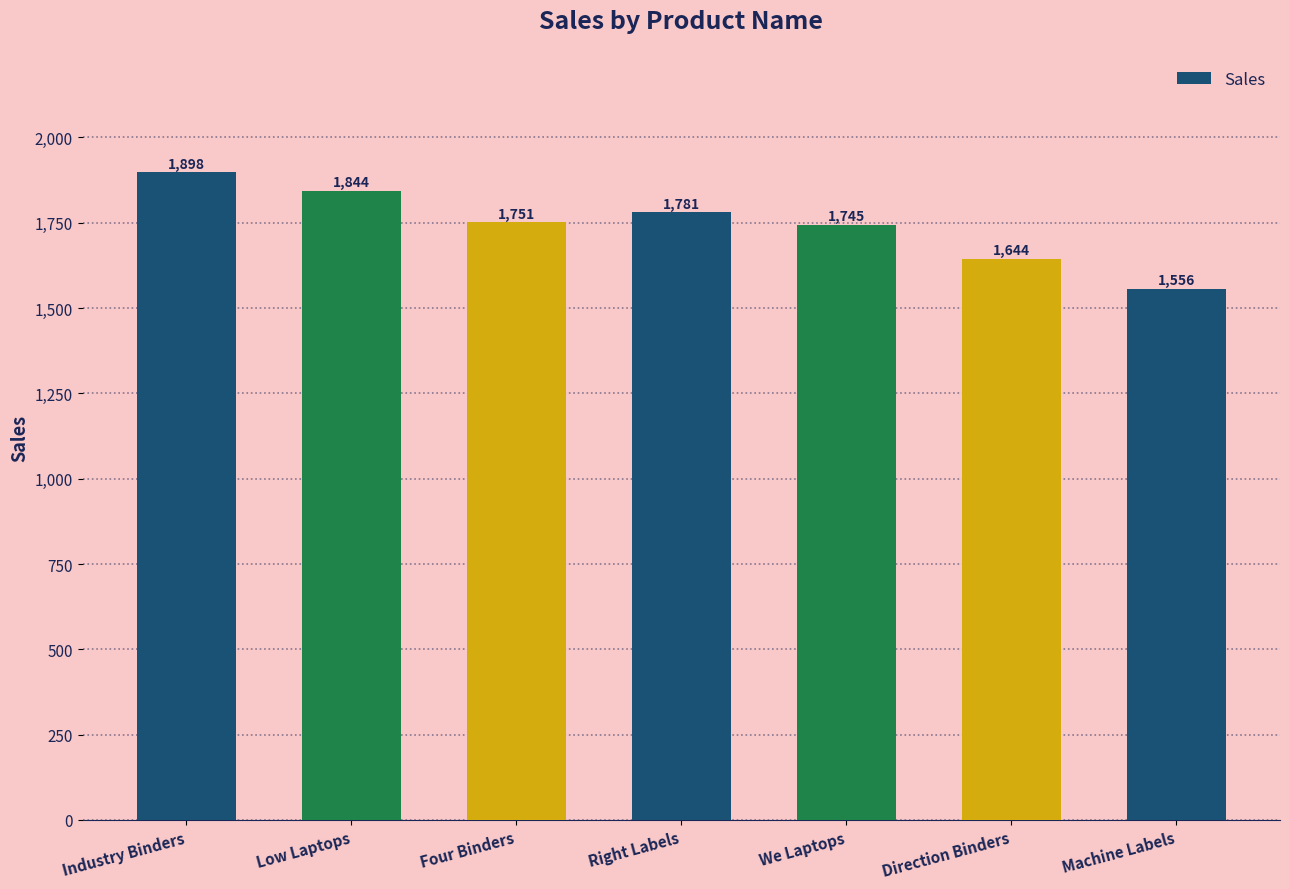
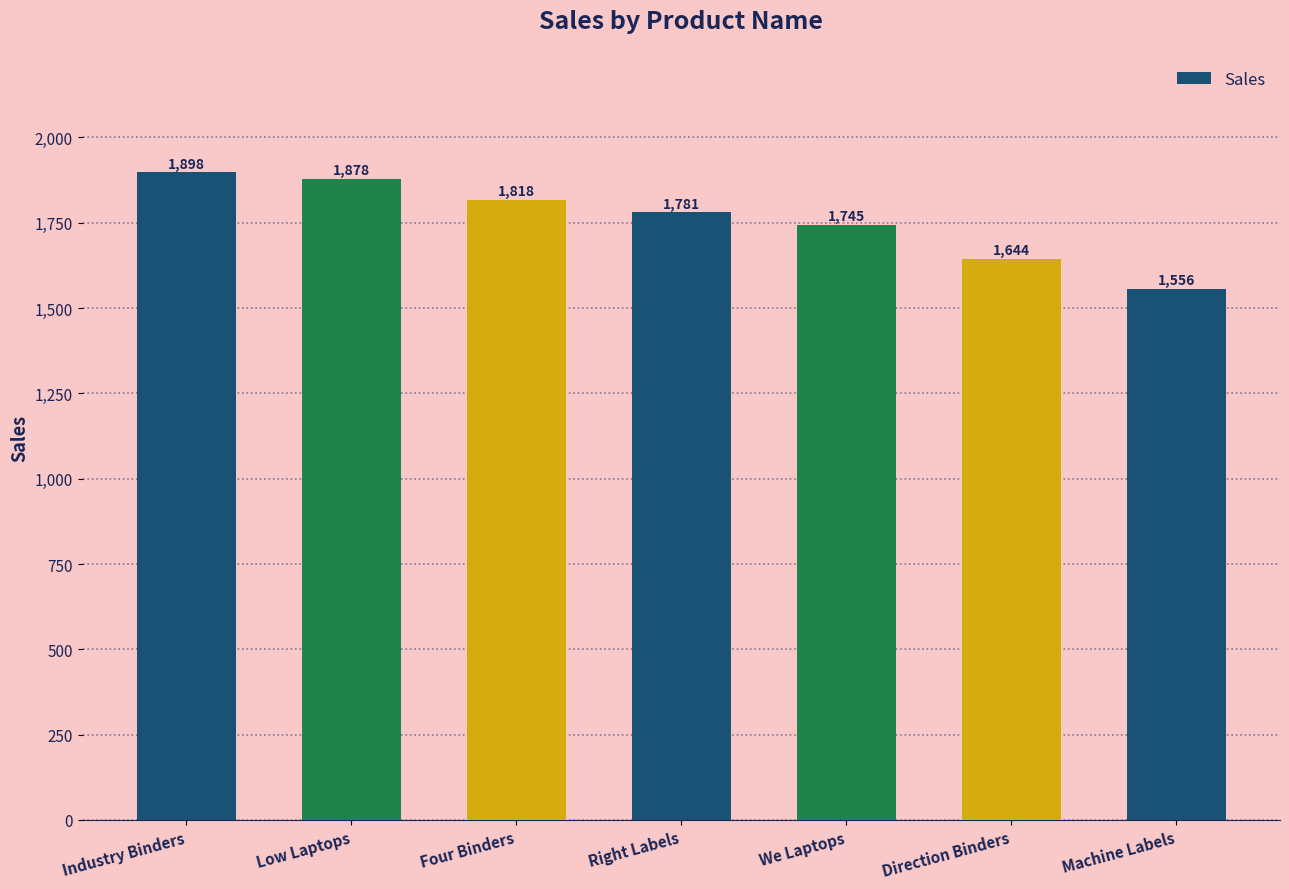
Low Laptops: 1,844 -> 1,878
Four Binders: 1,751 -> 1,818
